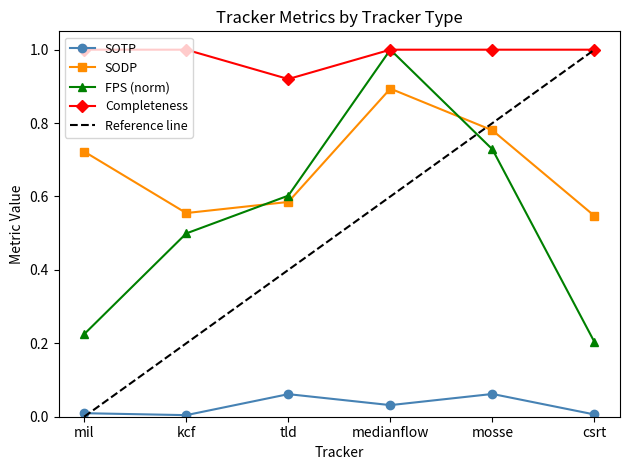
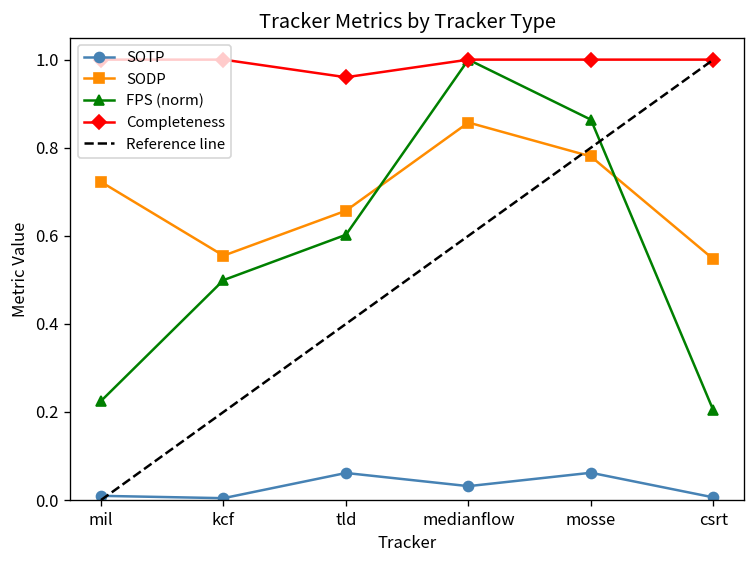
SODP, tld: 0.59 -> 0.66
Completeness, tld: 0.92 -> 0.96
SODP, medianflow: 0.89 -> 0.86
FPS (norm), mosse: 0.73 -> 0.86
